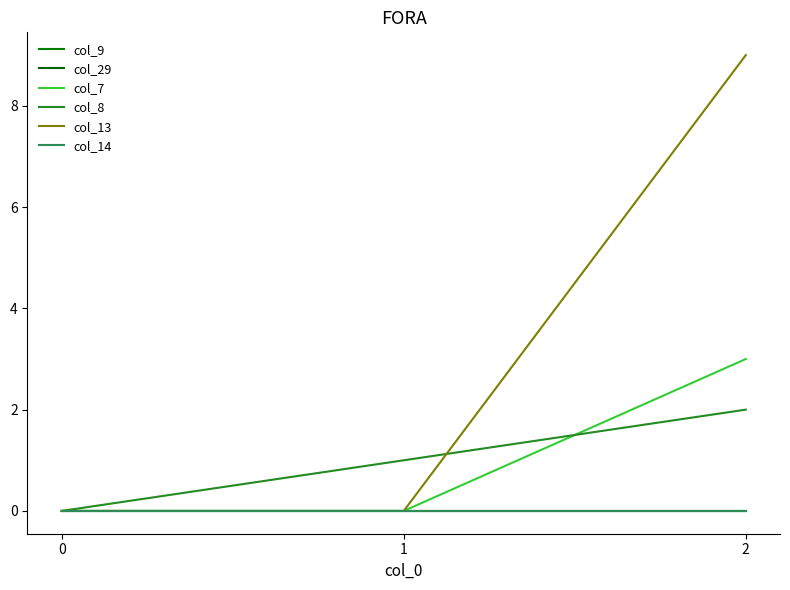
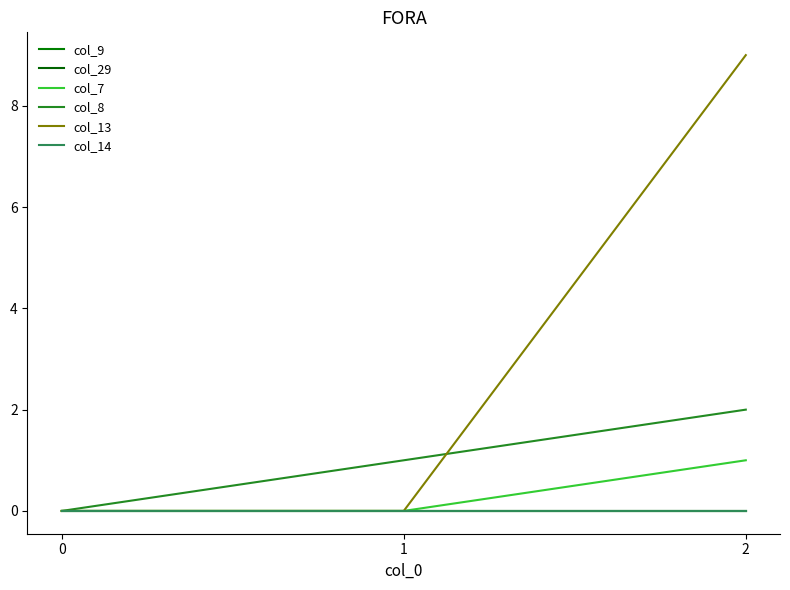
col_7, 2: 3 -> 1
